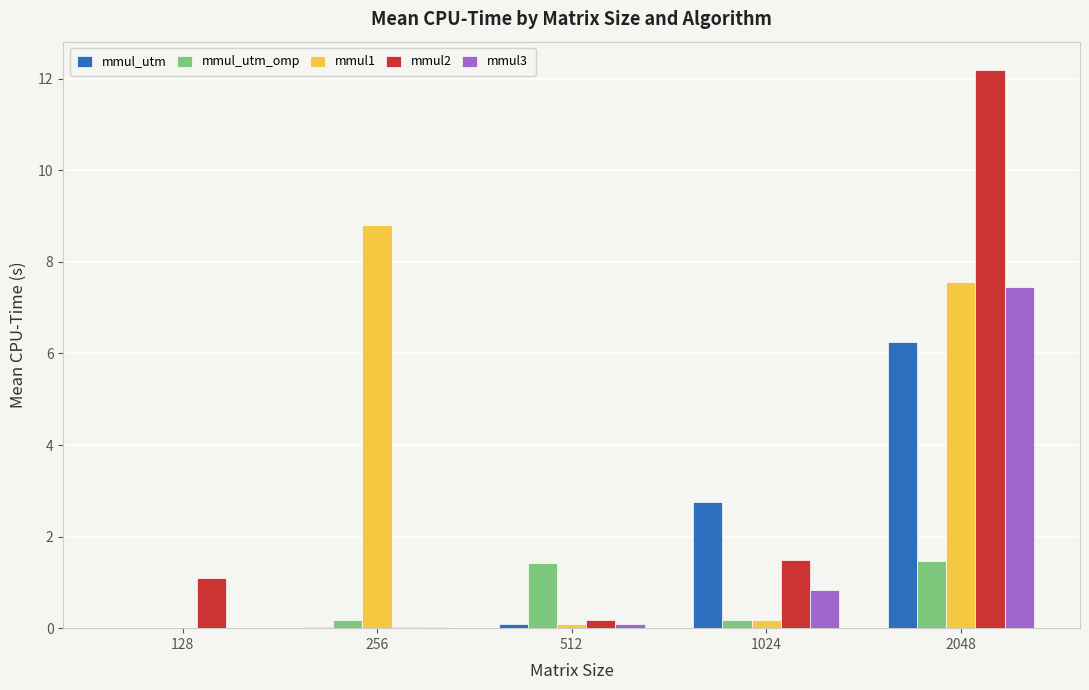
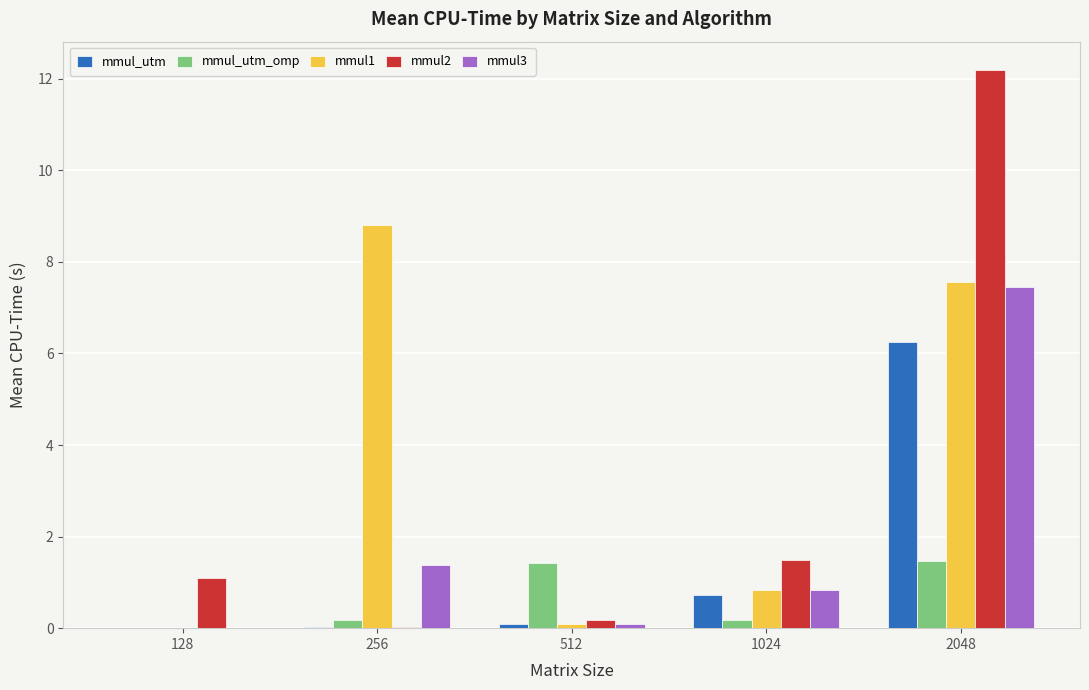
mmul3, 256: 0.0 -> 1.4
mmul_utm, 1024: 2.8 -> 0.7
mmul1, 1024: 0.2 -> 0.8
